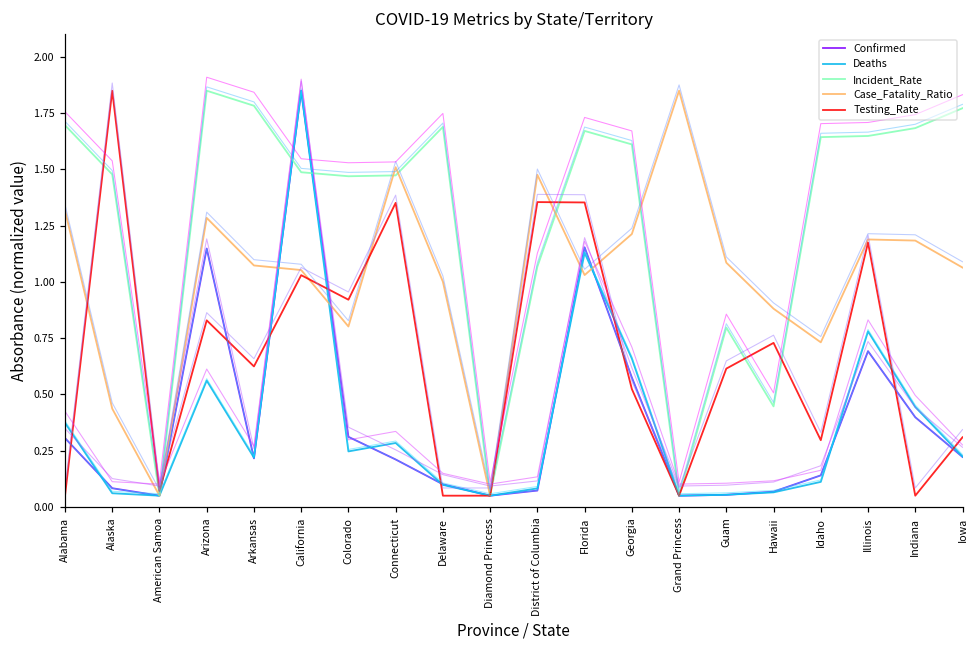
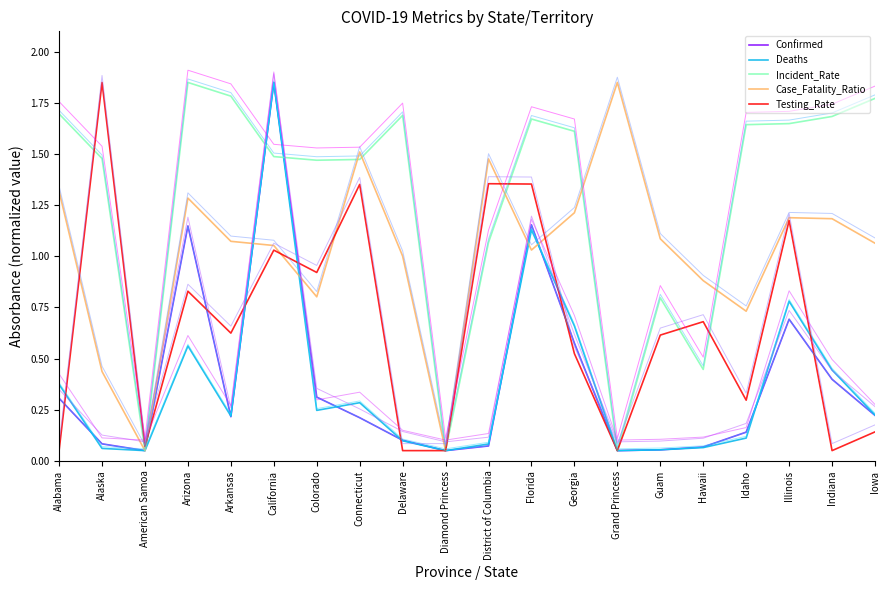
Testing_Rate, Hawaii: 0.73 -> 0.68
Testing_Rate, Iowa: 0.31 -> 0.14
